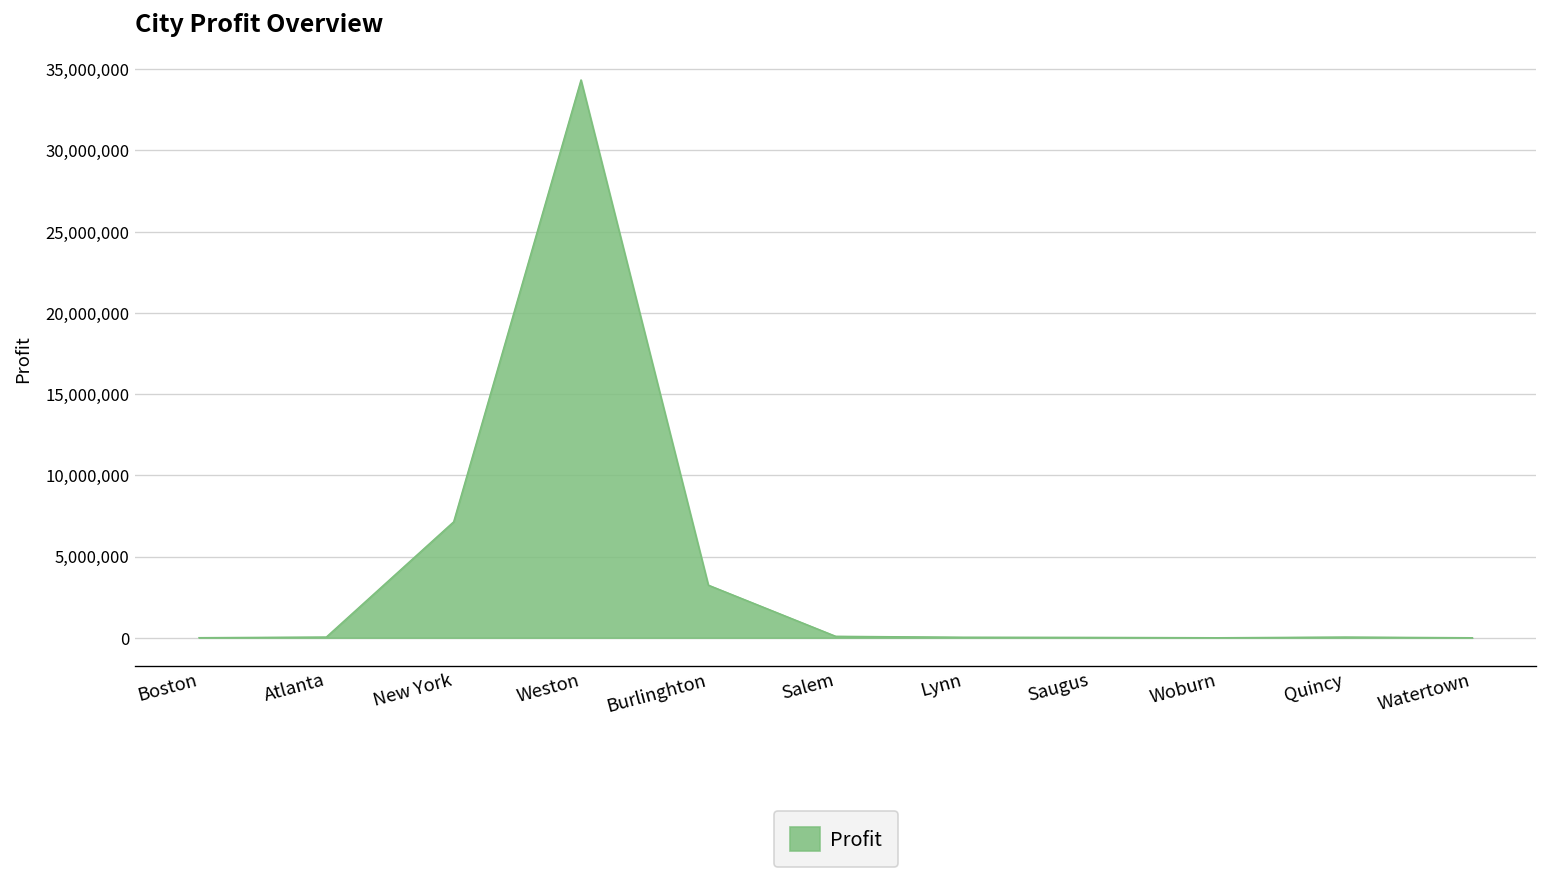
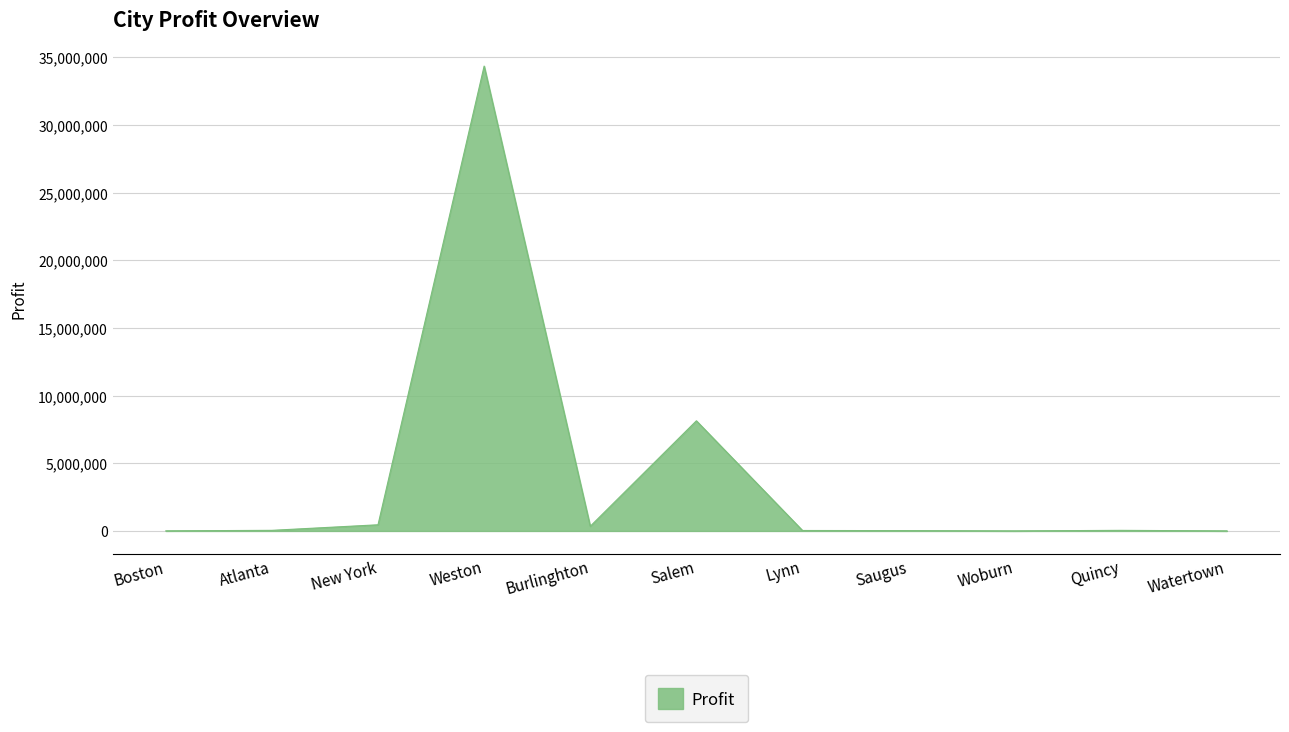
New York: 7,100,000 -> 500,000
Burlinghton: 3,200,000 -> 300,000
Salem: 100,000 -> 8,100,000
